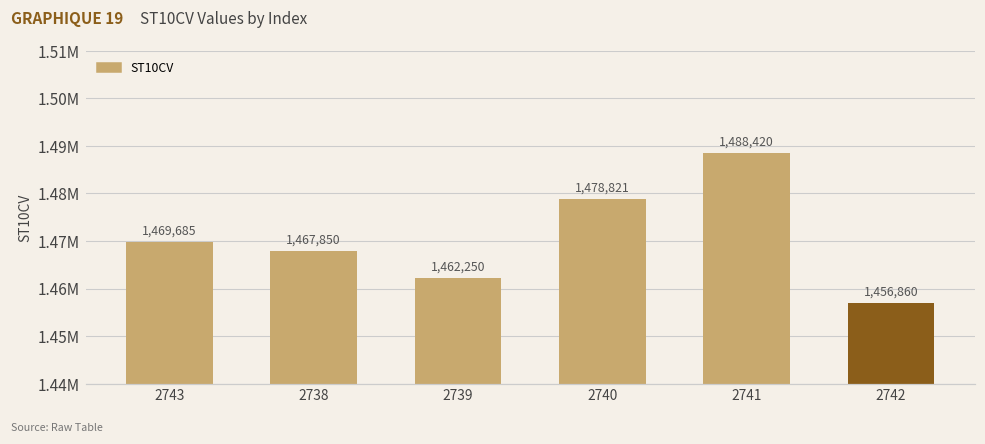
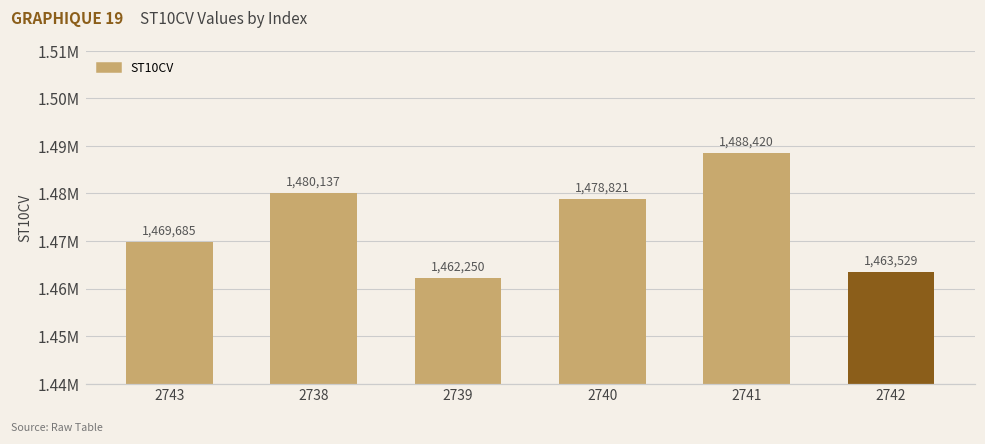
2738: 1,467,850 -> 1,480,137
2742: 1,456,860 -> 1,463,529
